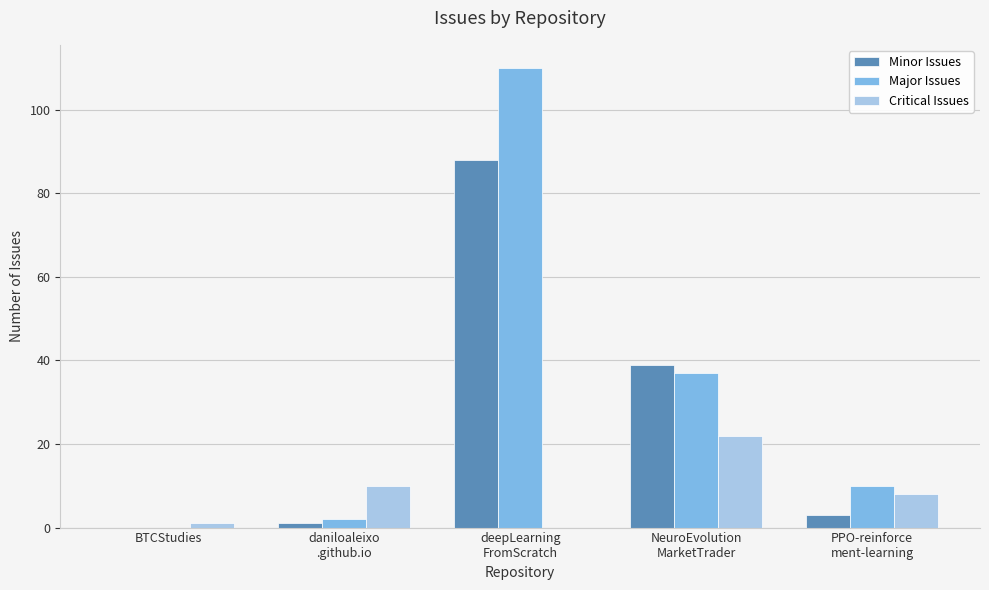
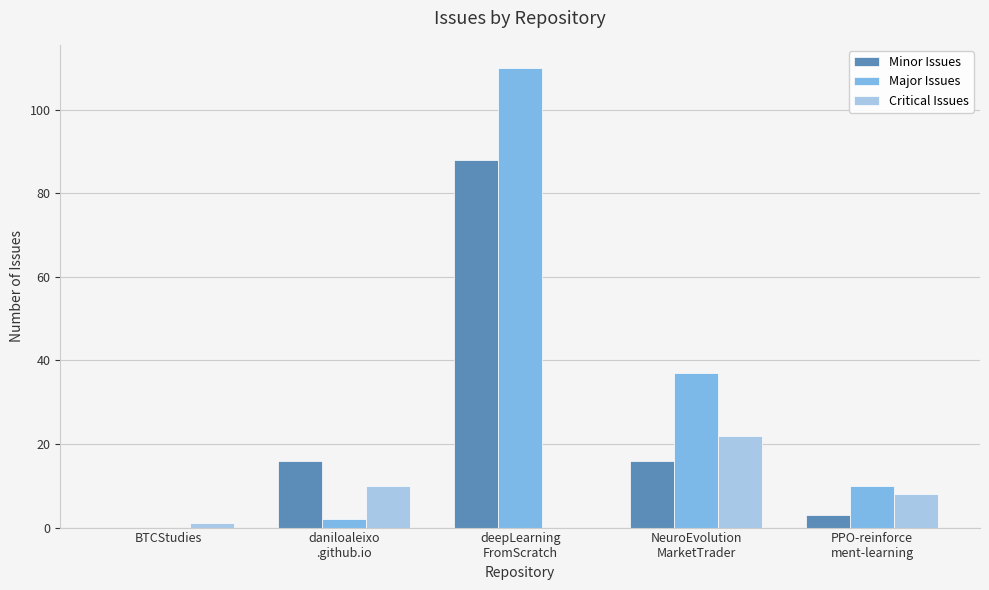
Minor Issues, daniloaleixo .github.io: 1 -> 16
Minor Issues, NeuroEvolution MarketTrader: 39 -> 16
